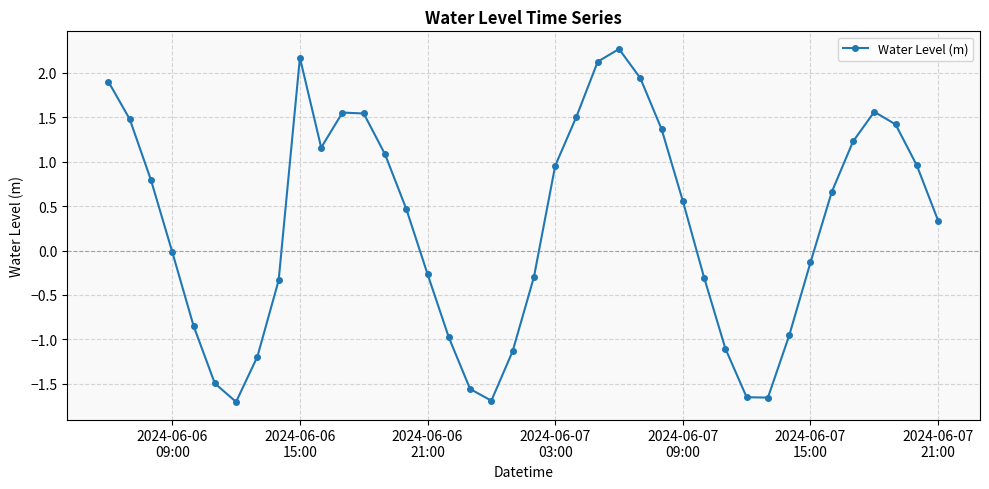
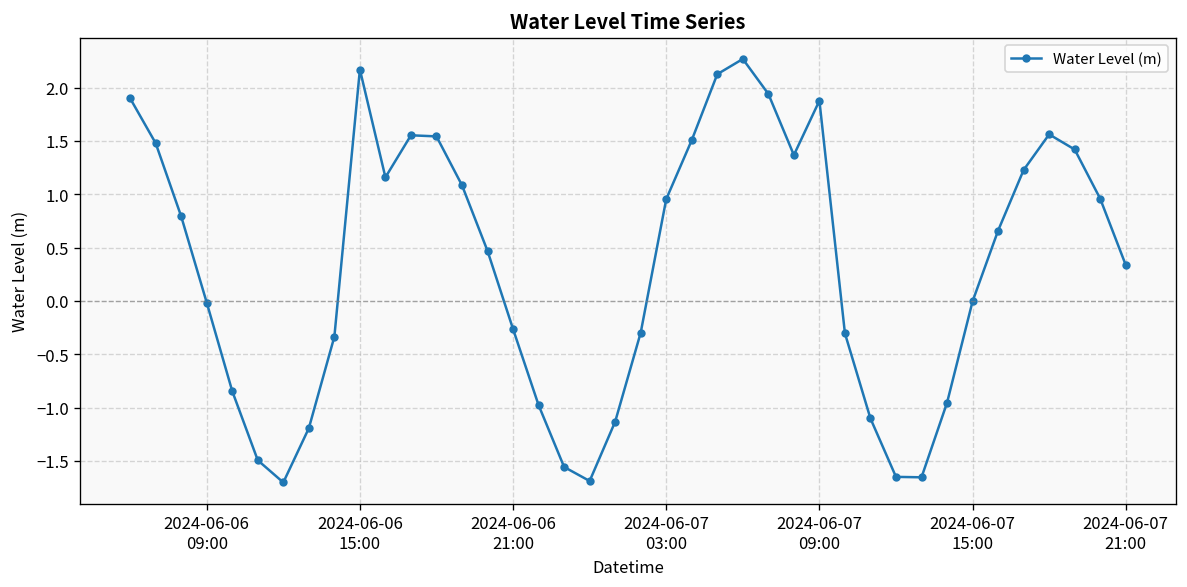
2024-06-07 09:00: 0.6 -> 1.9
2024-06-07 15:00: -0.1 -> 0.0
